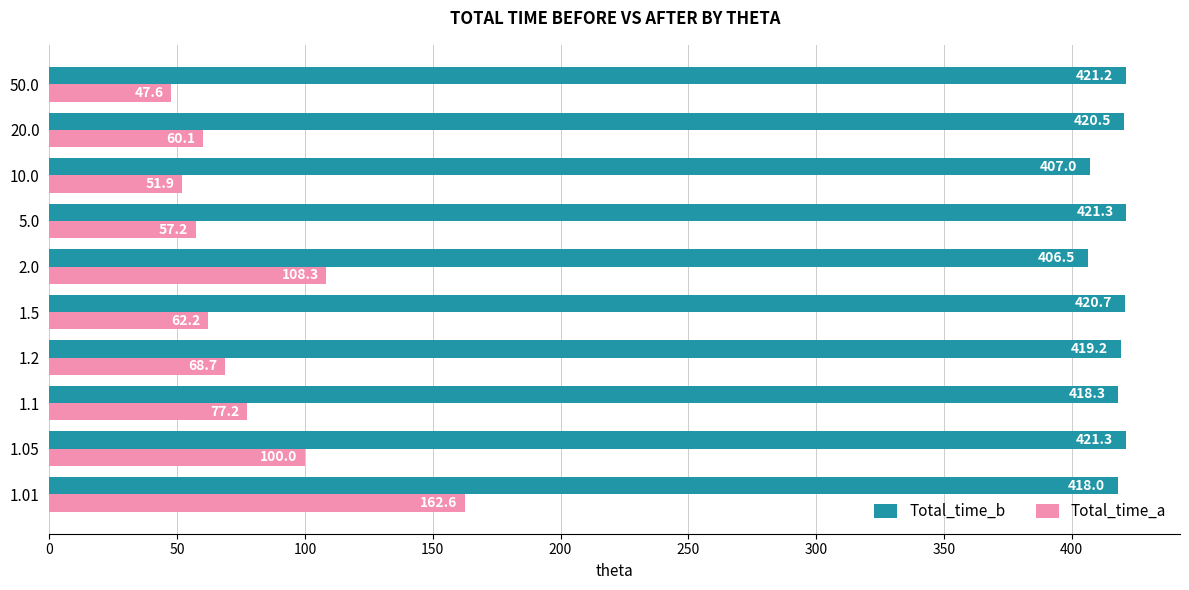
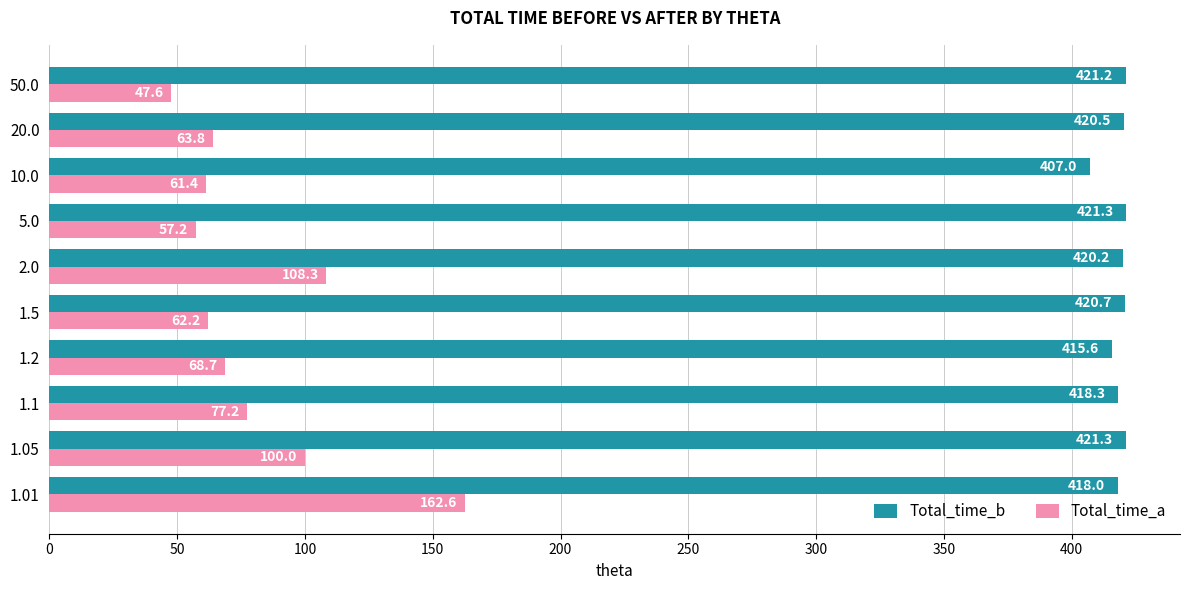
Total_time_a, 20.0: 60.1 -> 63.8
Total_time_a, 10.0: 51.9 -> 61.4
Total_time_b, 2.0: 406.5 -> 420.2
Total_time_b, 1.2: 419.2 -> 415.6
